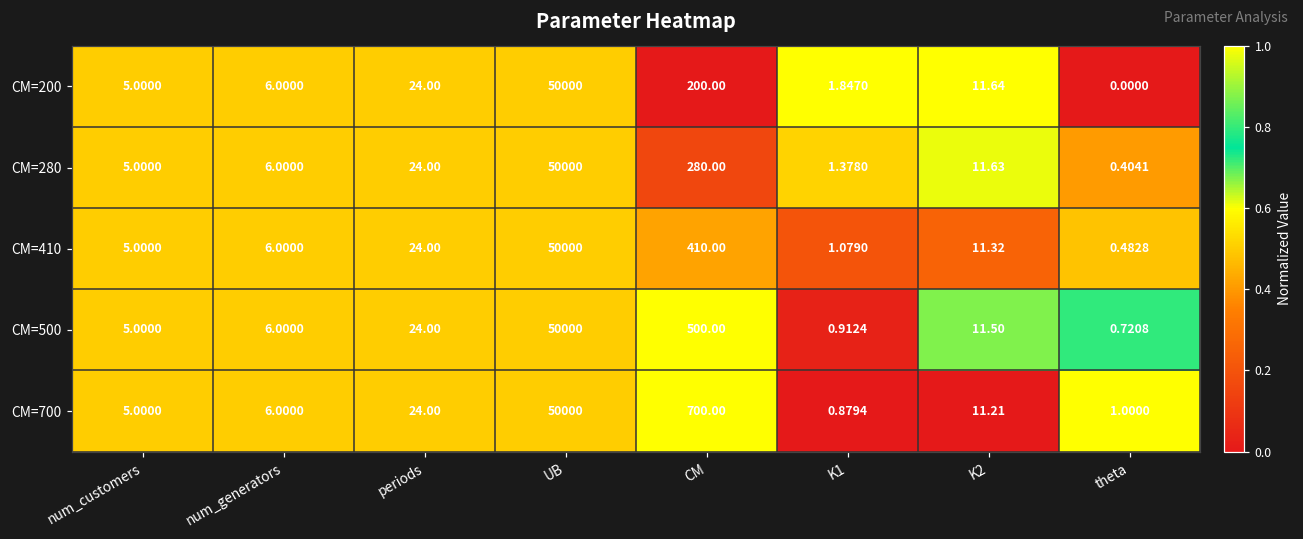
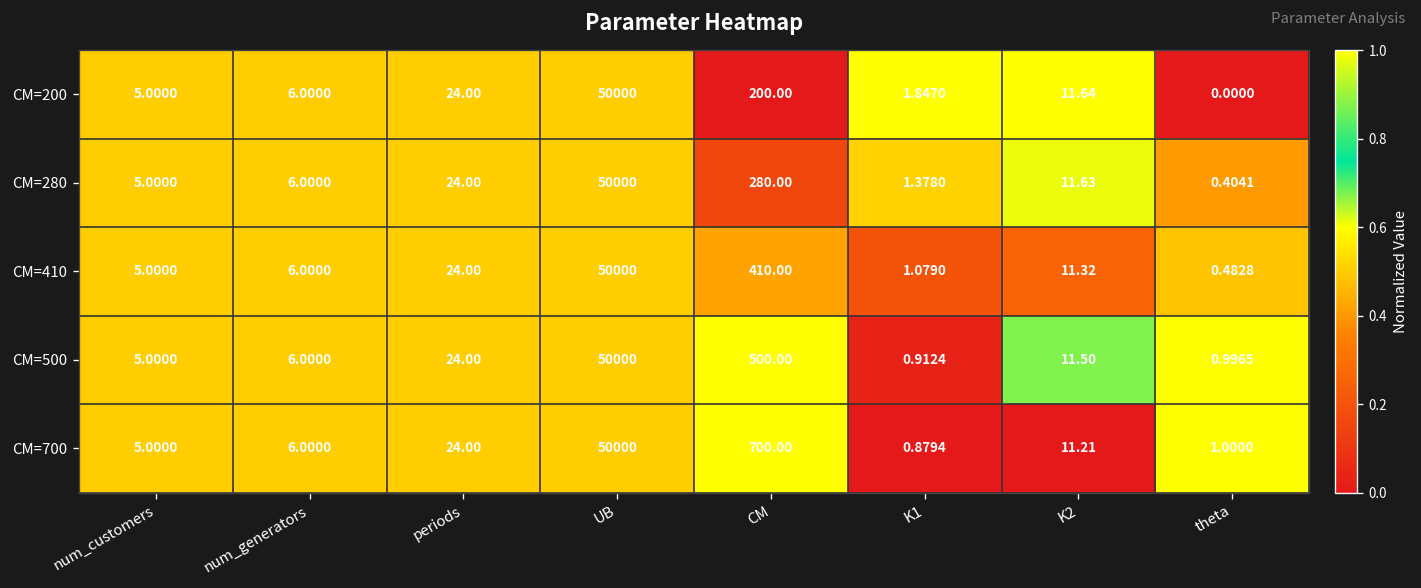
CM=500, theta: 0.7208 -> 0.9965
